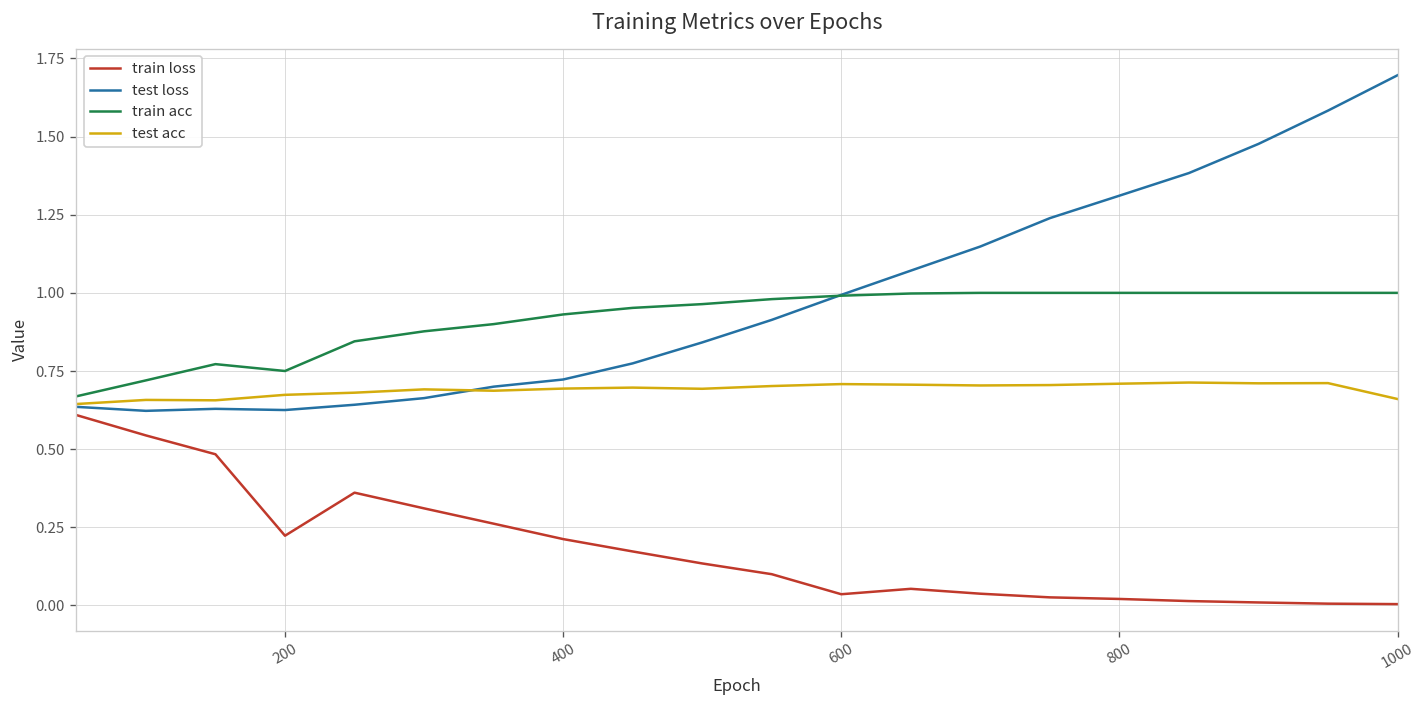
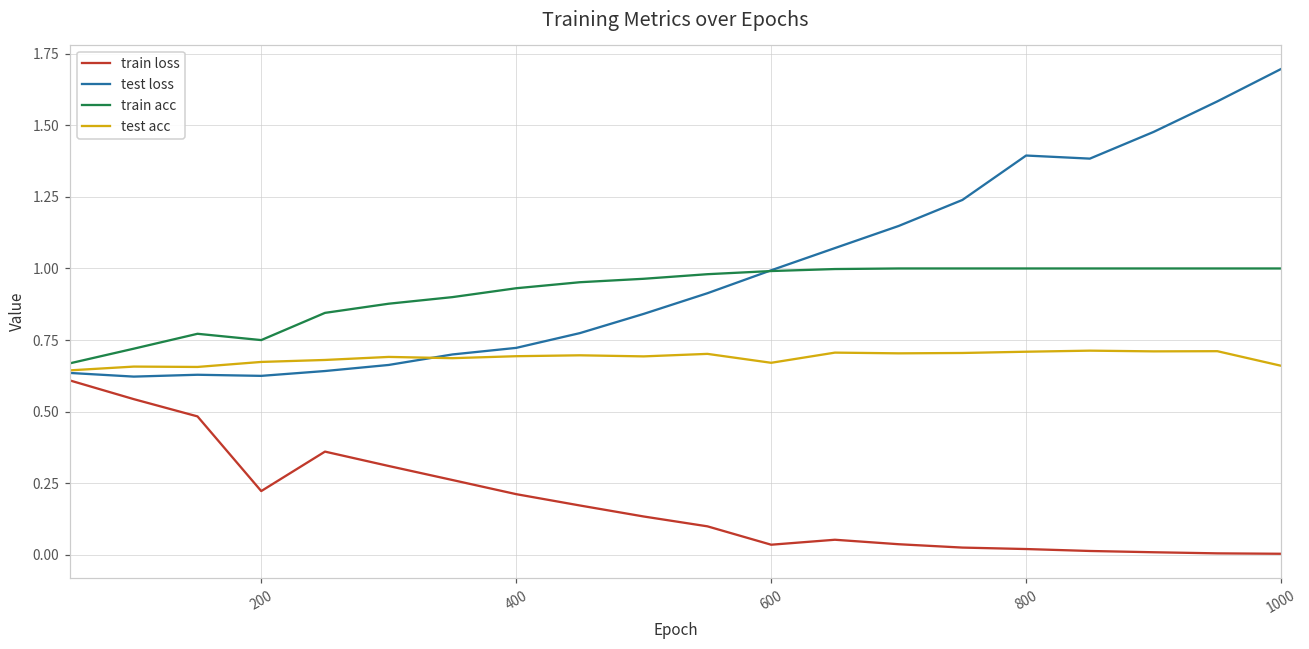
test acc, 600: 0.71 -> 0.67
test loss, 800: 1.31 -> 1.39
